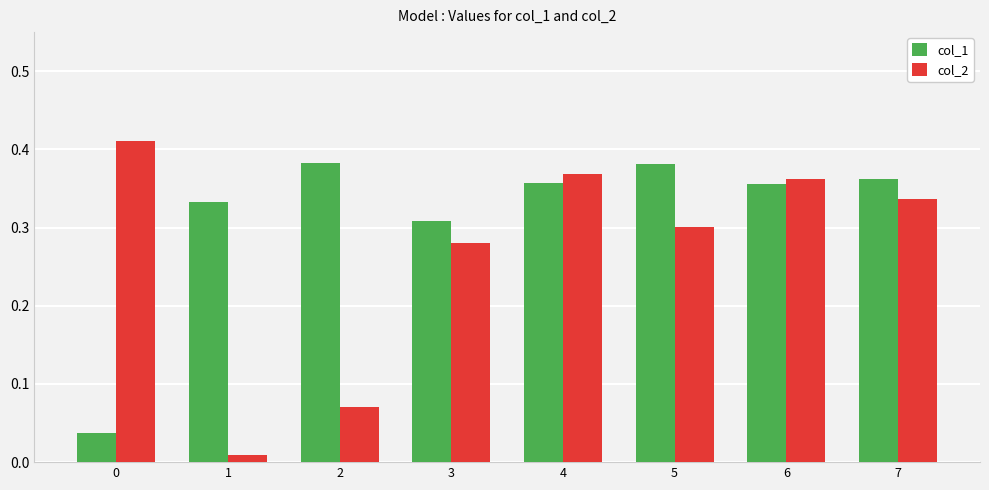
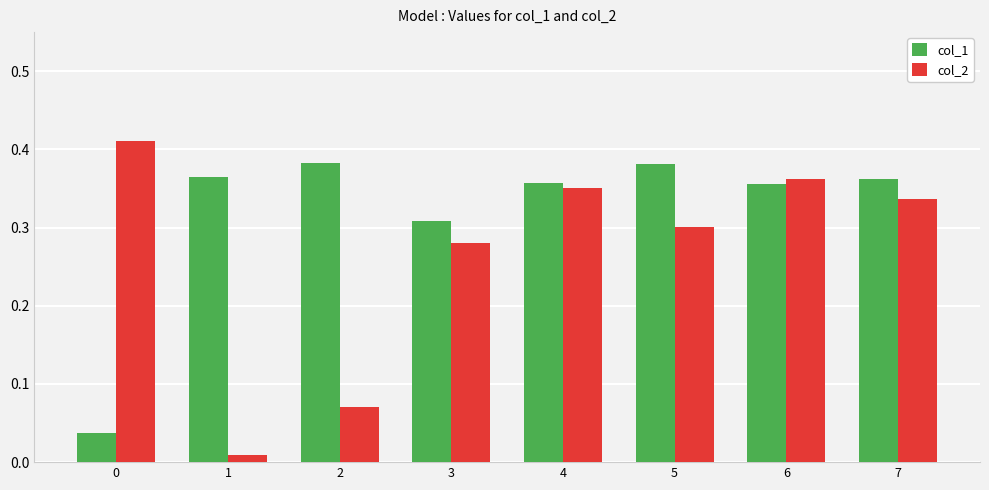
col_1, 1: 0.33 -> 0.37
col_2, 4: 0.37 -> 0.35
